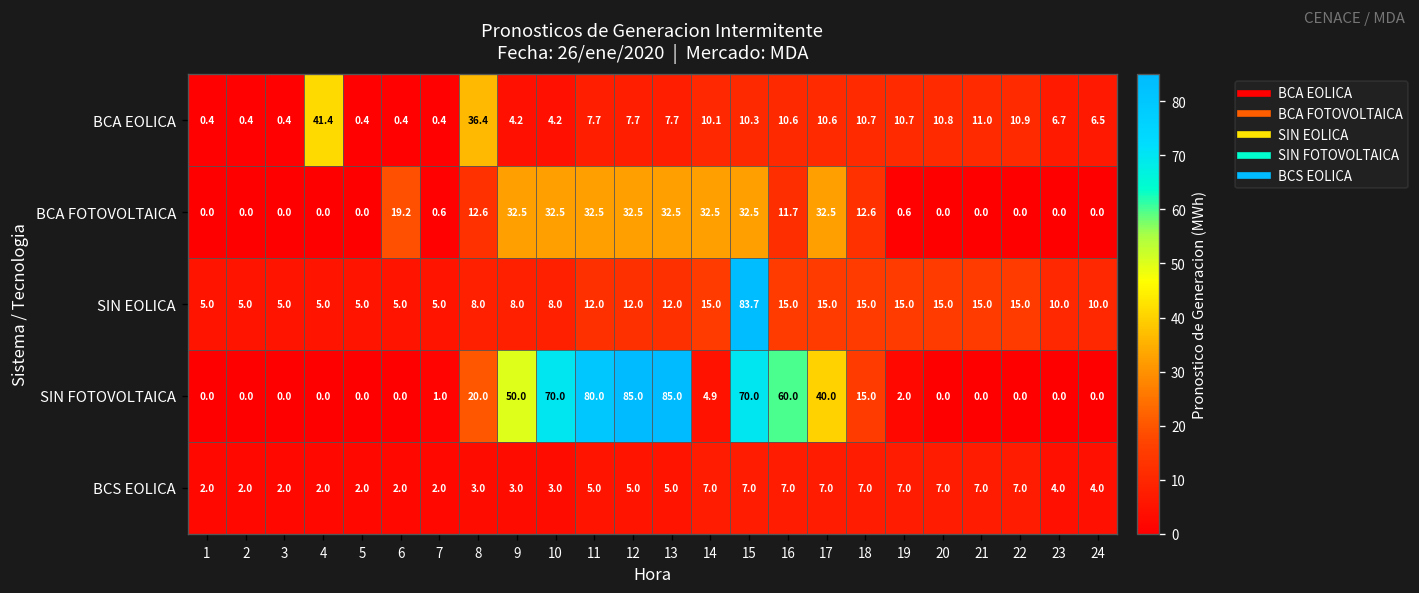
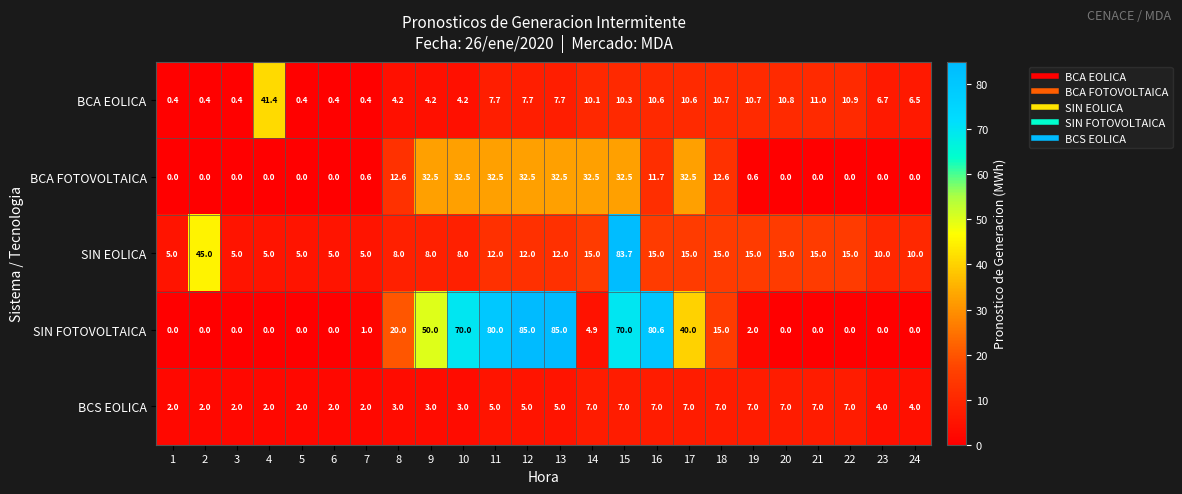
BCA EOLICA, 8: 36.4 -> 4.2
BCA FOTOVOLTAICA, 6: 19.2 -> 0.0
SIN EOLICA, 2: 5.0 -> 45.0
SIN FOTOVOLTAICA, 16: 60.0 -> 80.6
